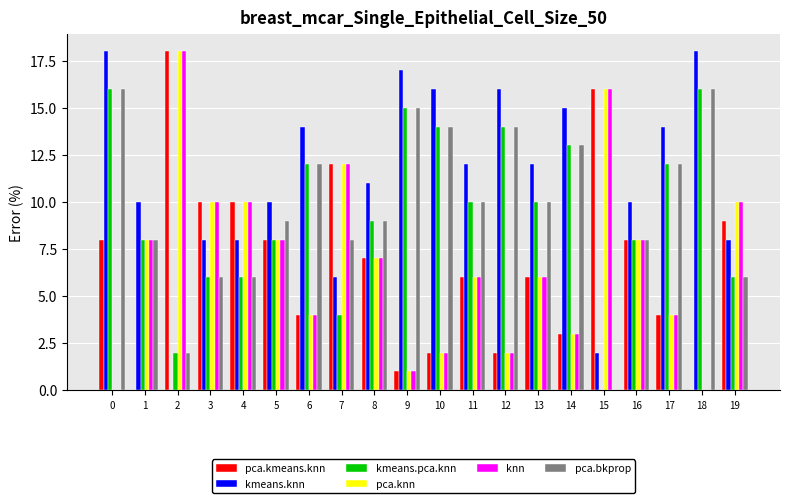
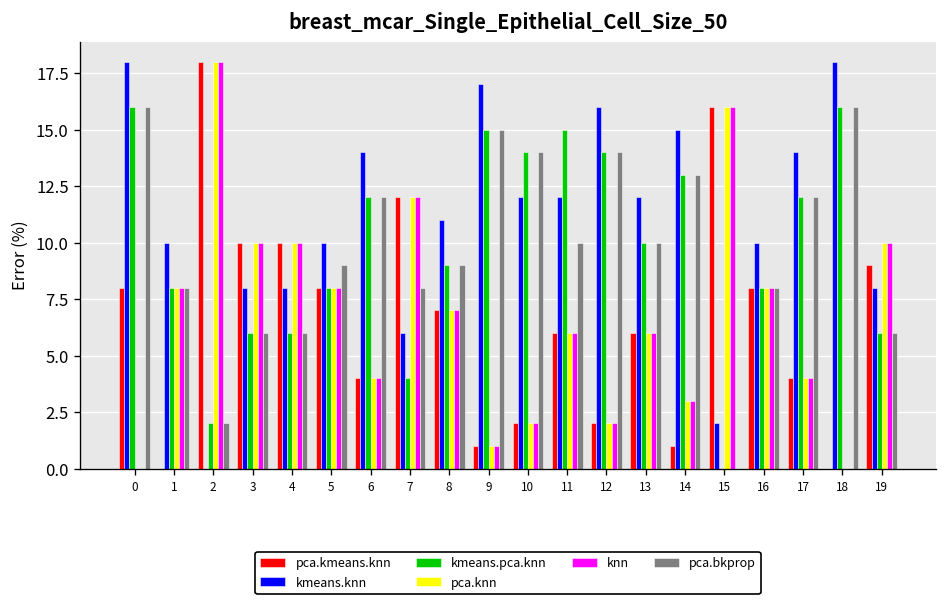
kmeans.knn, 10: 16 -> 12
kmeans.pca.knn, 11: 10 -> 15
pca.kmeans.knn, 14: 3 -> 1
